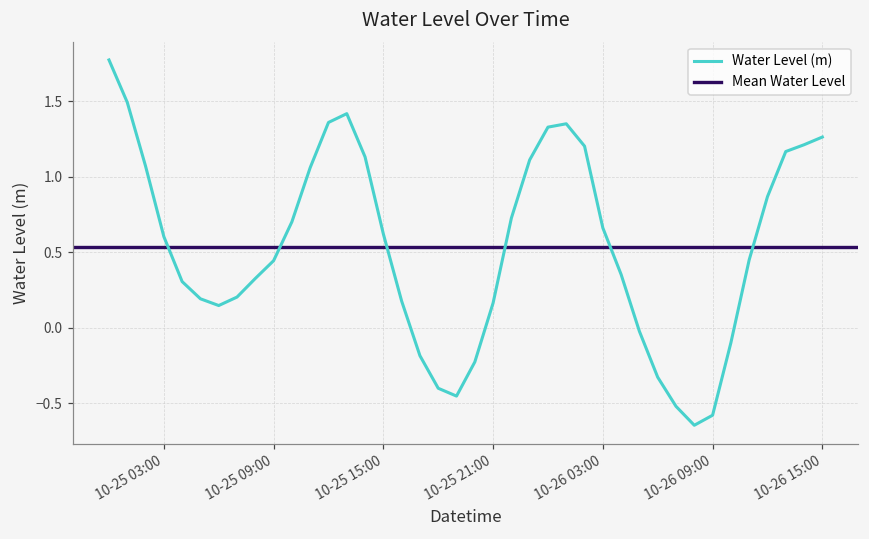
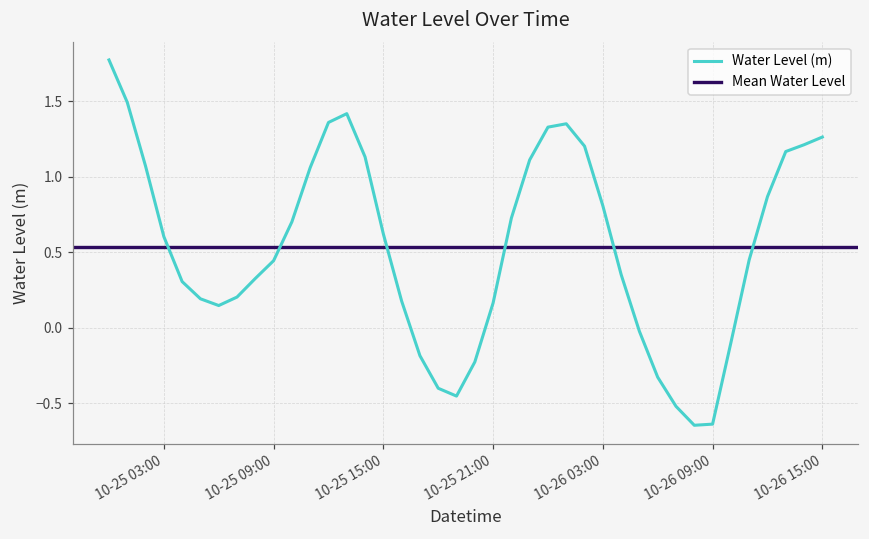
10-26 03:00: 0.66 -> 0.81
10-26 09:00: -0.58 -> -0.64
